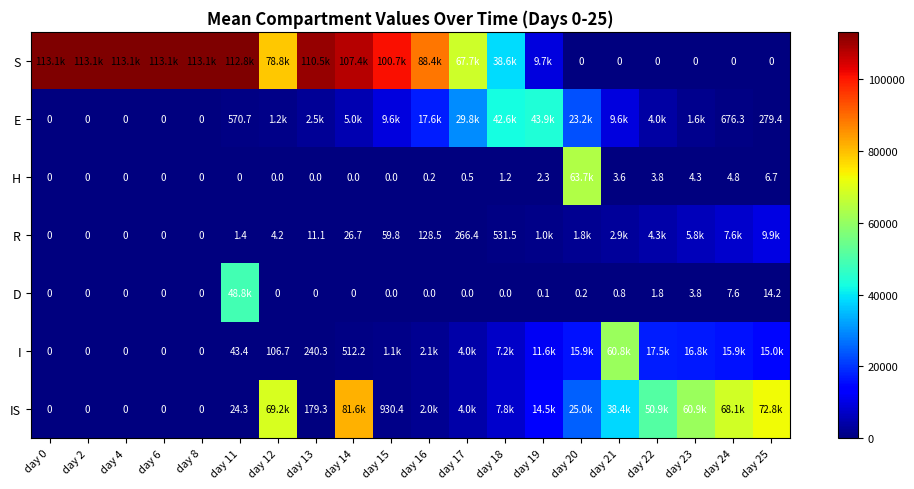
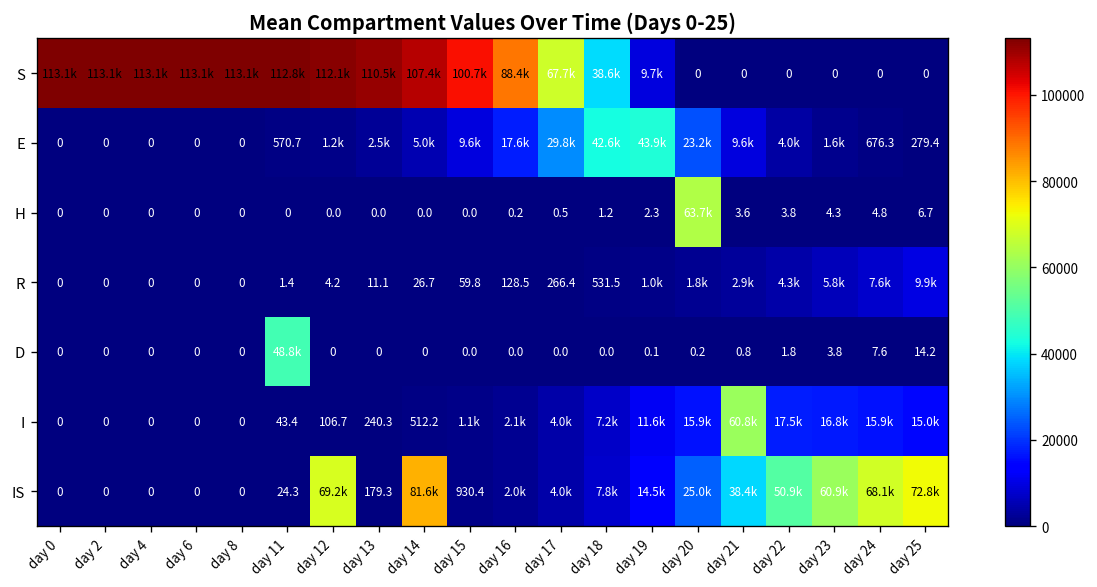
S, day 12: 78.8k -> 112.1k
